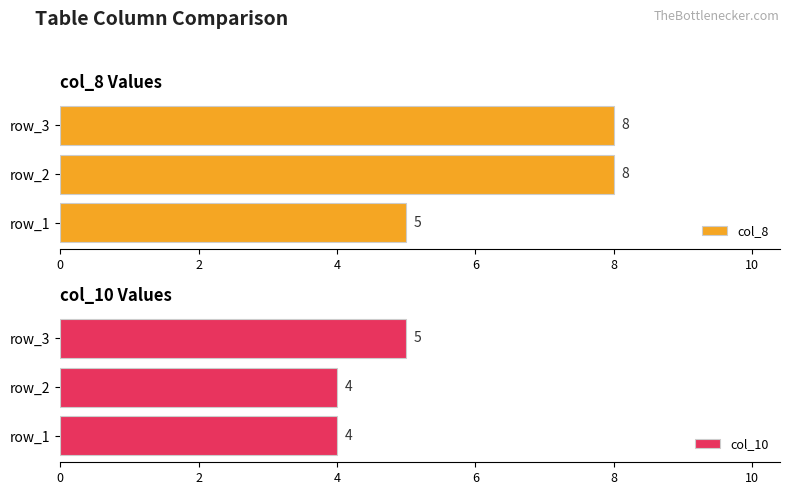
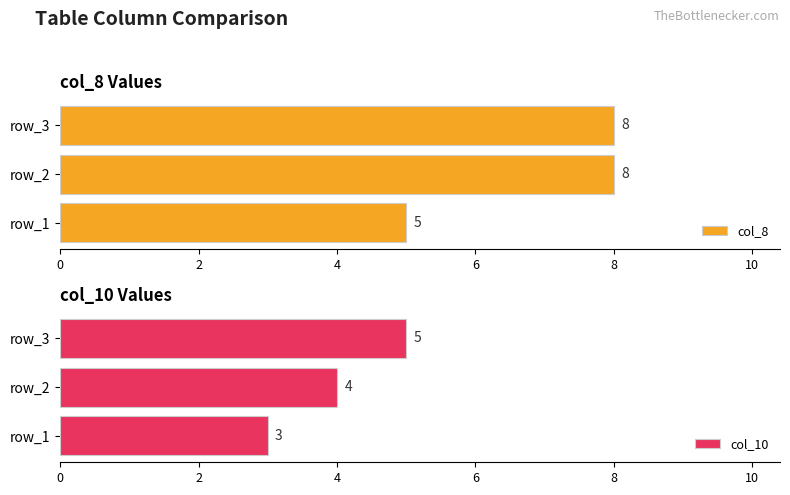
col_10 Values, row_1: 4 -> 3
